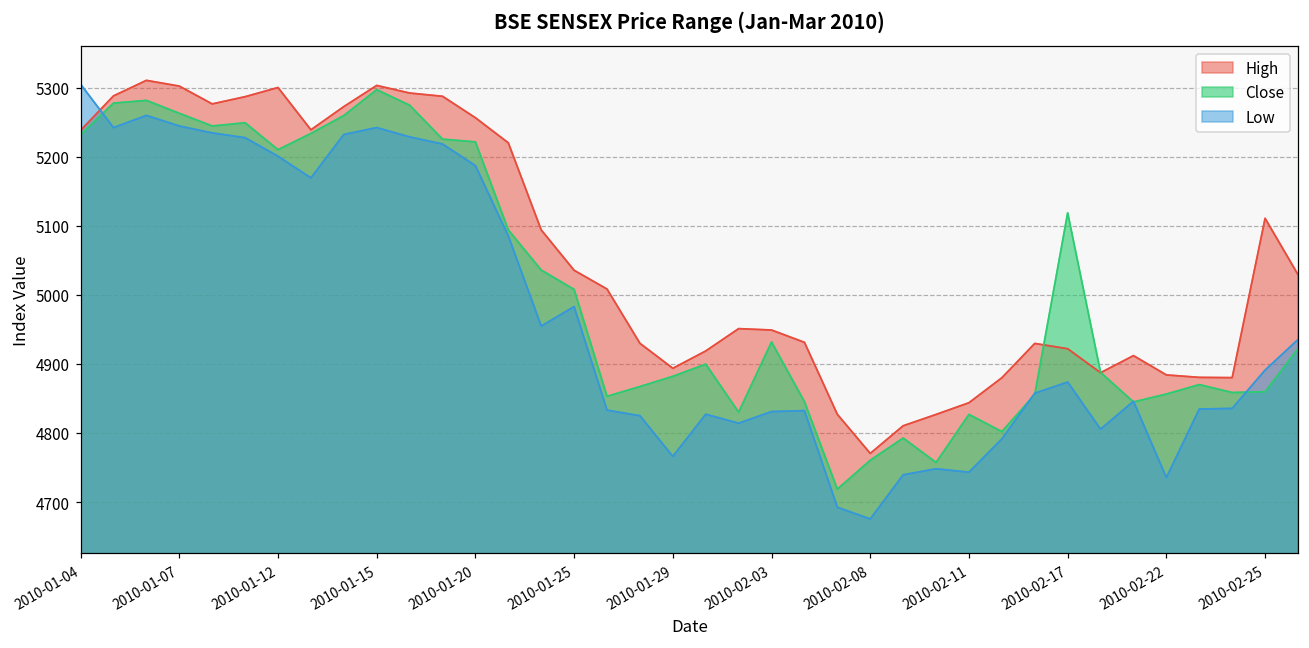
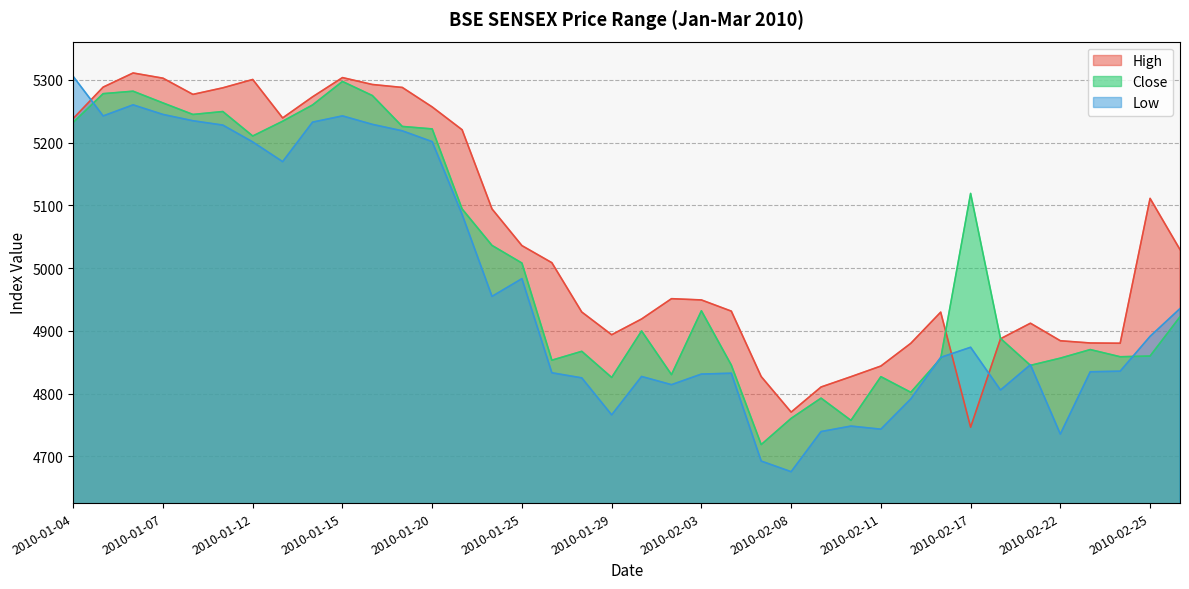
Low, 2010-01-20: 5190 -> 5200
Close, 2010-01-29: 4880 -> 4830
High, 2010-02-17: 4920 -> 4750
